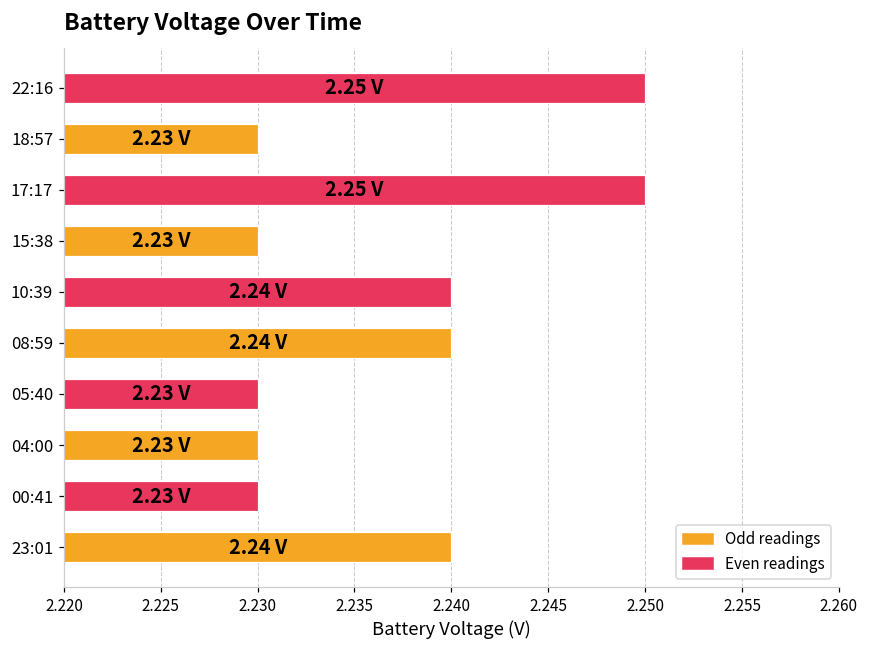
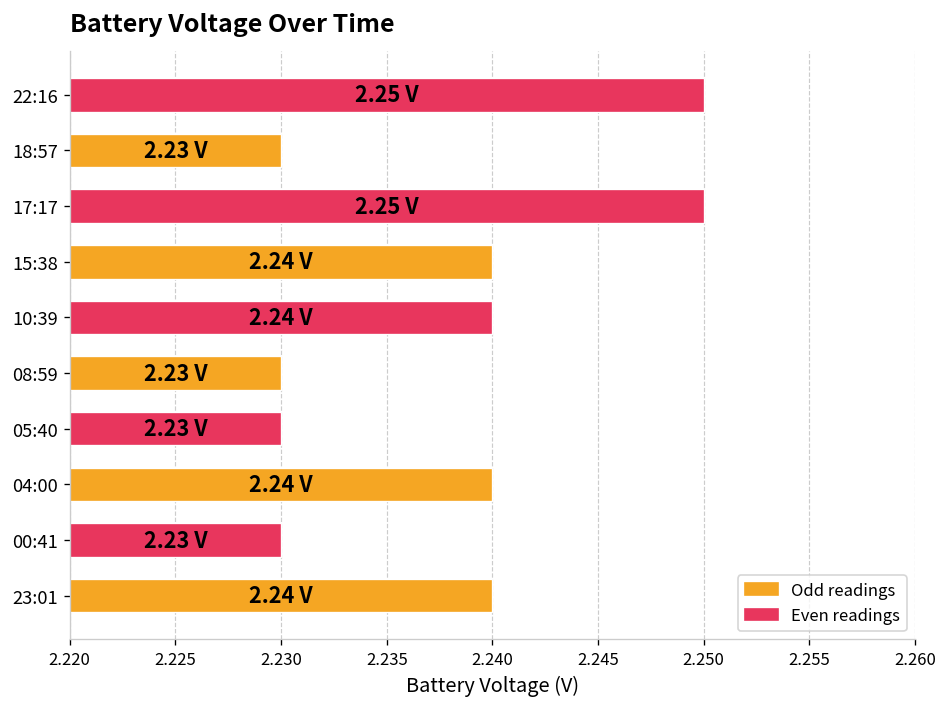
15:38: 2.23 -> 2.24
08:59: 2.24 -> 2.23
04:00: 2.23 -> 2.24
